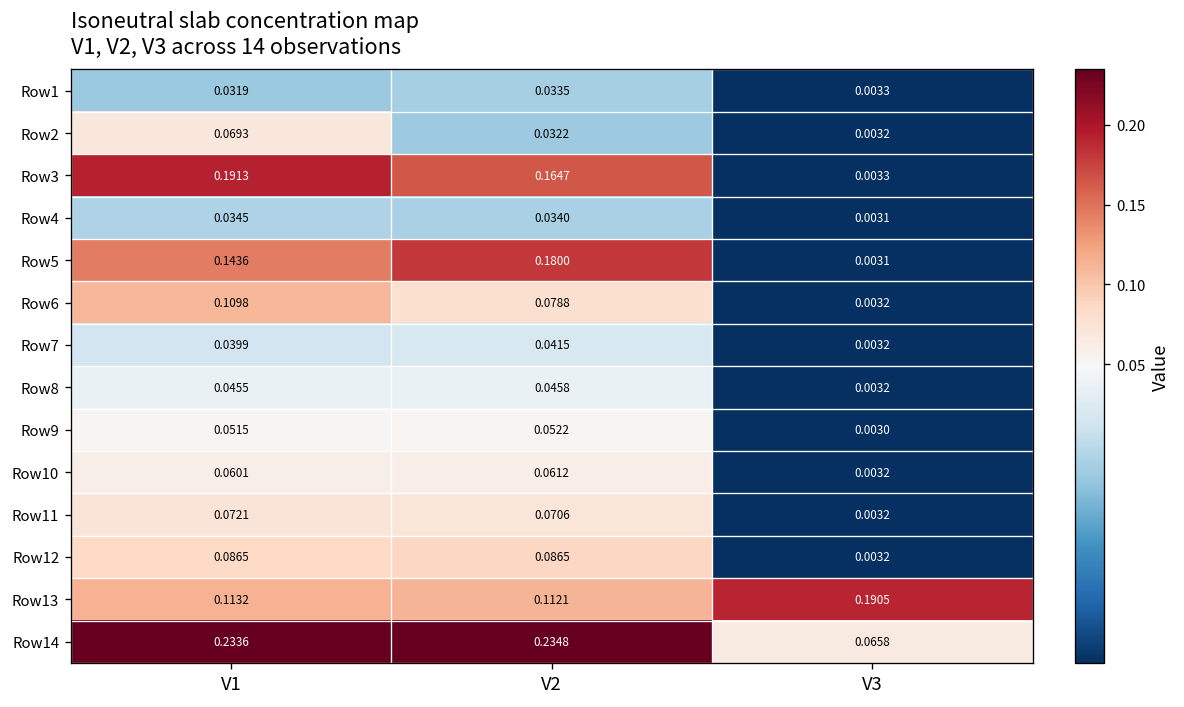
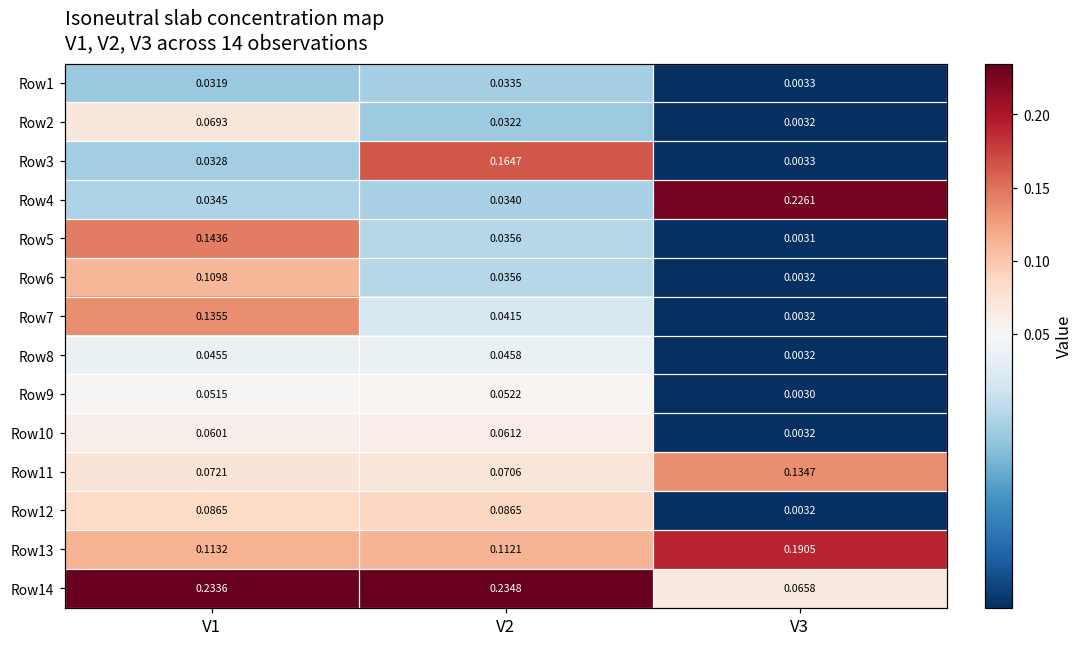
Row3, V1: 0.1913 -> 0.0328
Row4, V3: 0.0031 -> 0.2261
Row5, V2: 0.1800 -> 0.0356
Row6, V2: 0.0788 -> 0.0356
Row7, V1: 0.0399 -> 0.1355
Row11, V3: 0.0032 -> 0.1347
